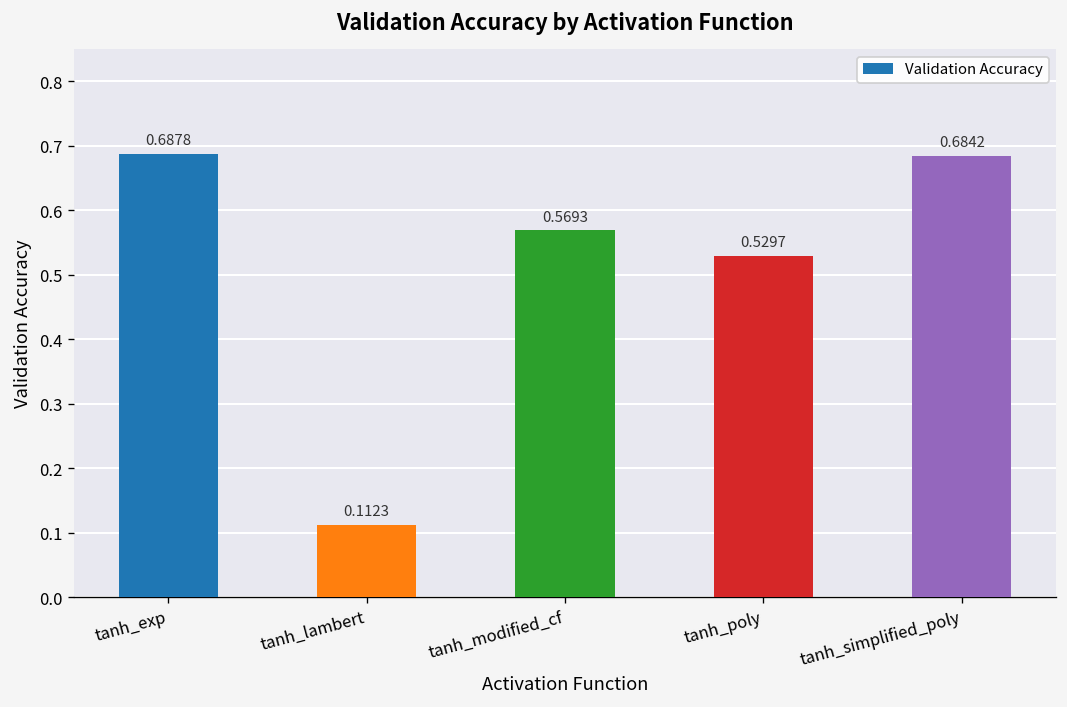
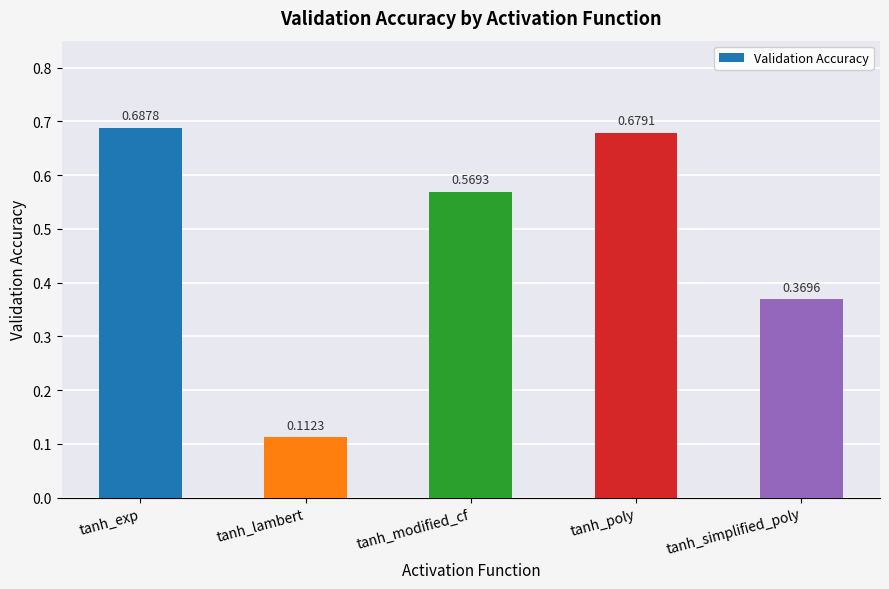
tanh_poly: 0.5297 -> 0.6791
tanh_simplified_poly: 0.6842 -> 0.3696
